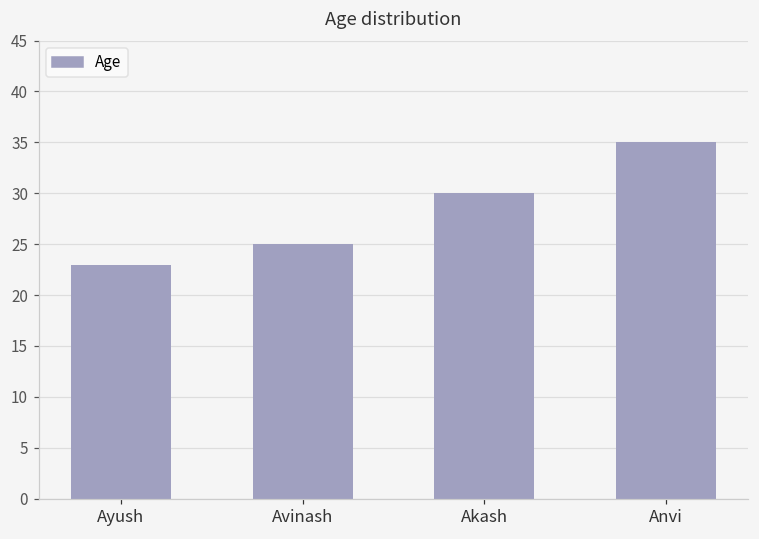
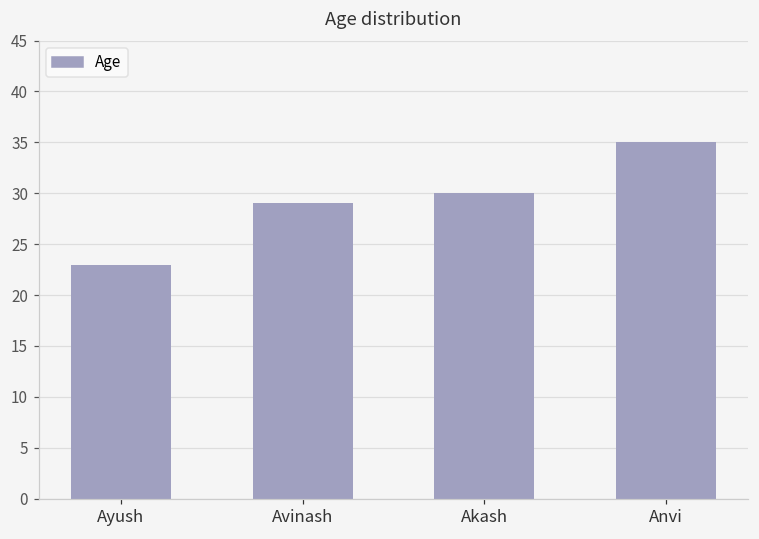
Avinash: 25 -> 29
